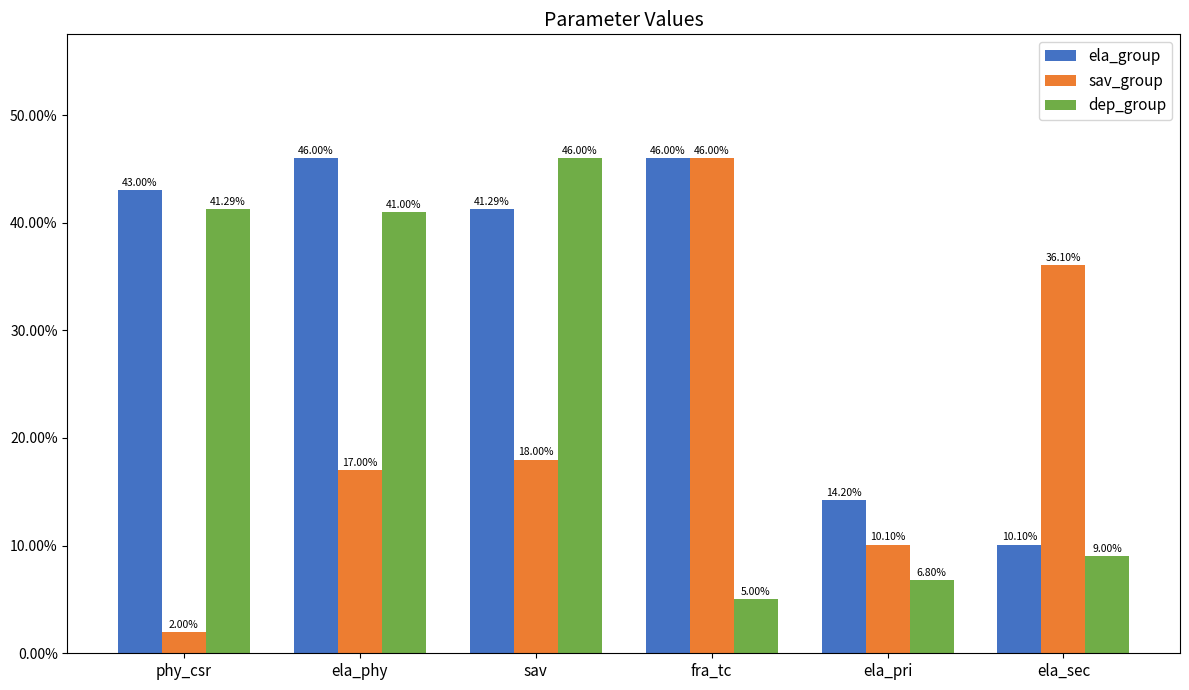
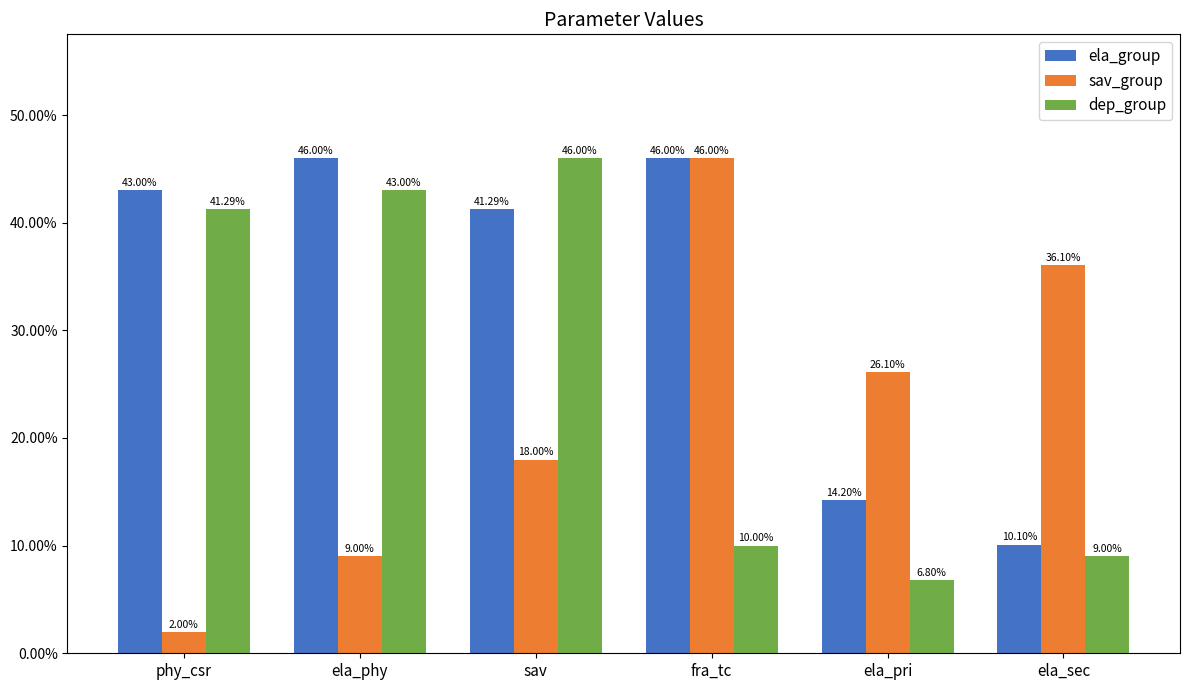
sav_group, ela_phy: 17.00% -> 9.00%
dep_group, ela_phy: 41.00% -> 43.00%
dep_group, fra_tc: 5.00% -> 10.00%
sav_group, ela_pri: 10.10% -> 26.10%
